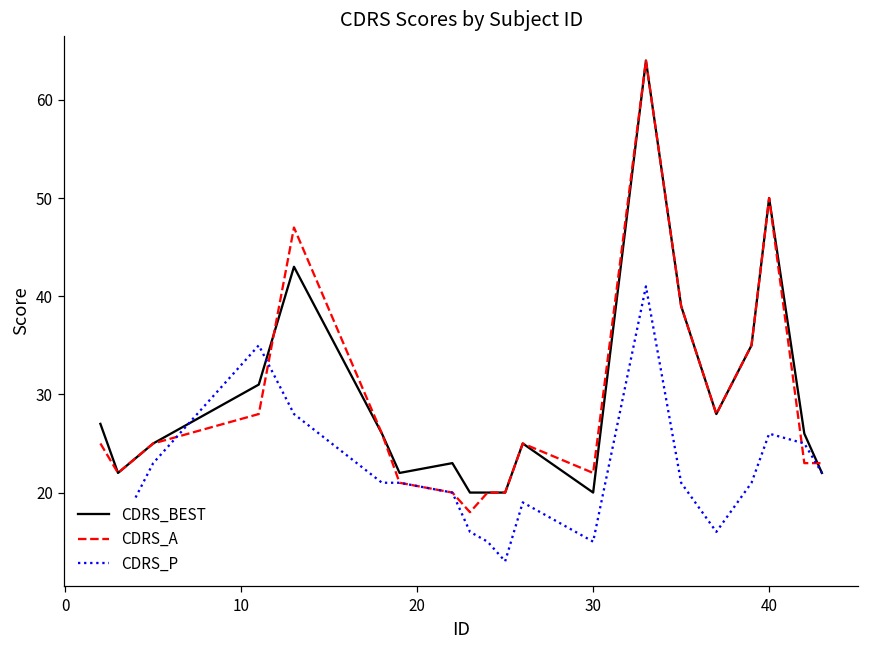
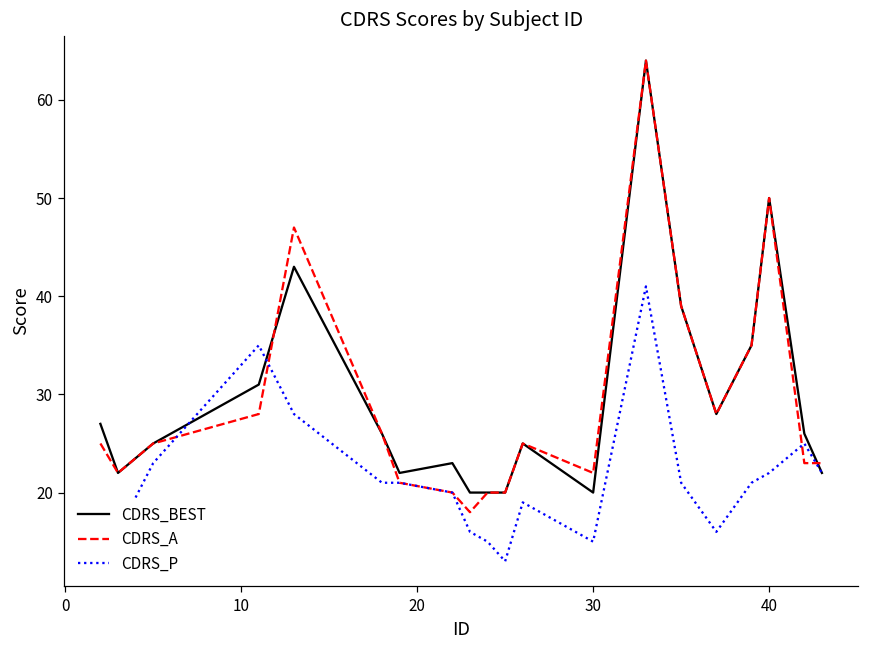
CDRS_P, 40: 26 -> 22
